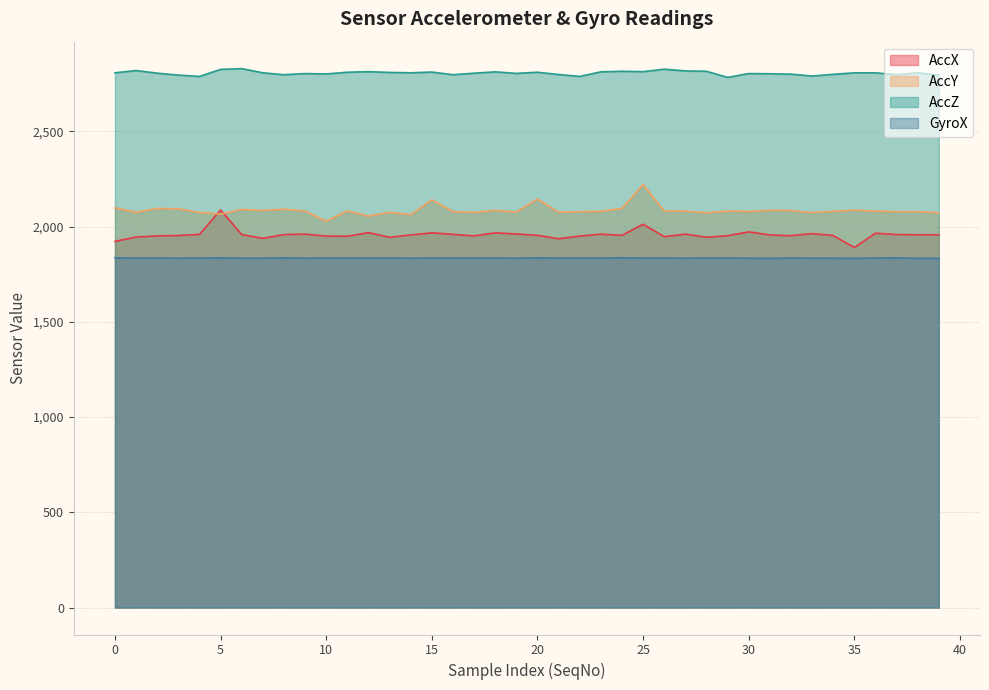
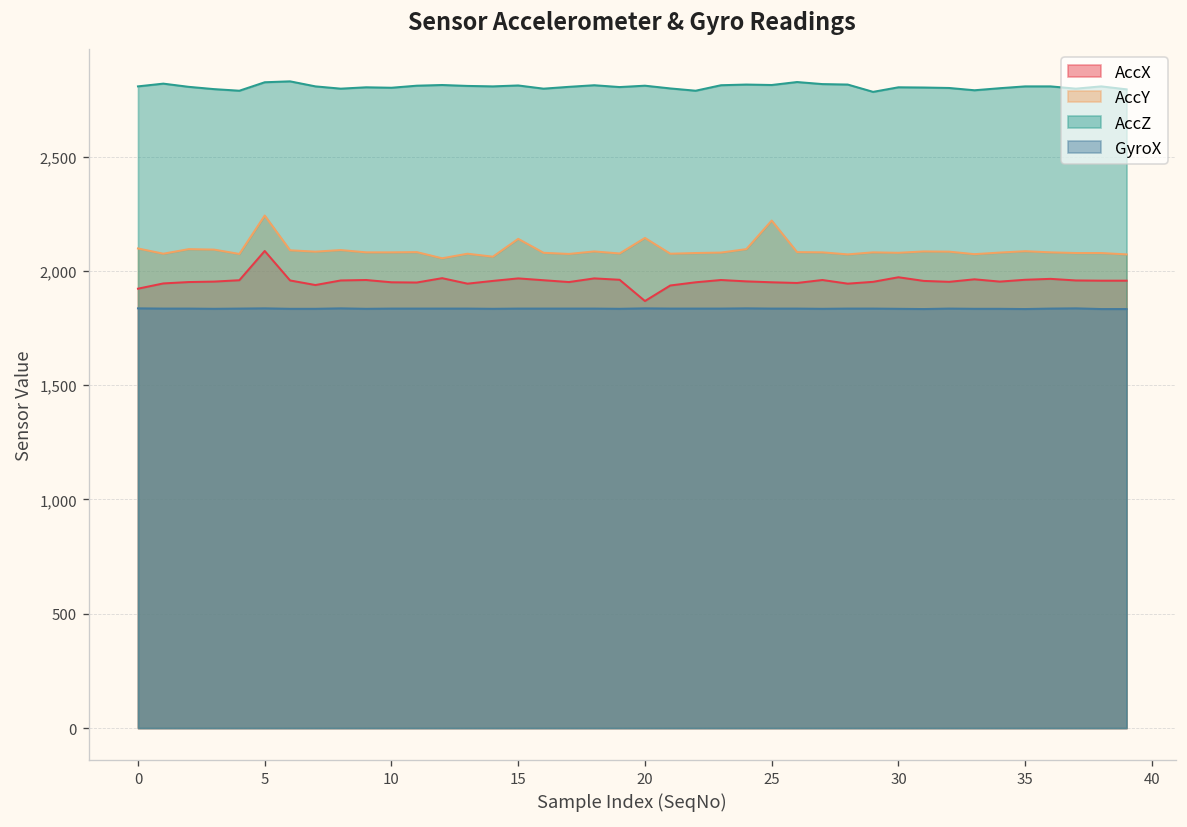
AccY, 5: 2,070 -> 2,240
AccY, 10: 2,030 -> 2,080
AccX, 20: 1,950 -> 1,870
AccX, 25: 2,010 -> 1,950
AccX, 35: 1,890 -> 1,960
